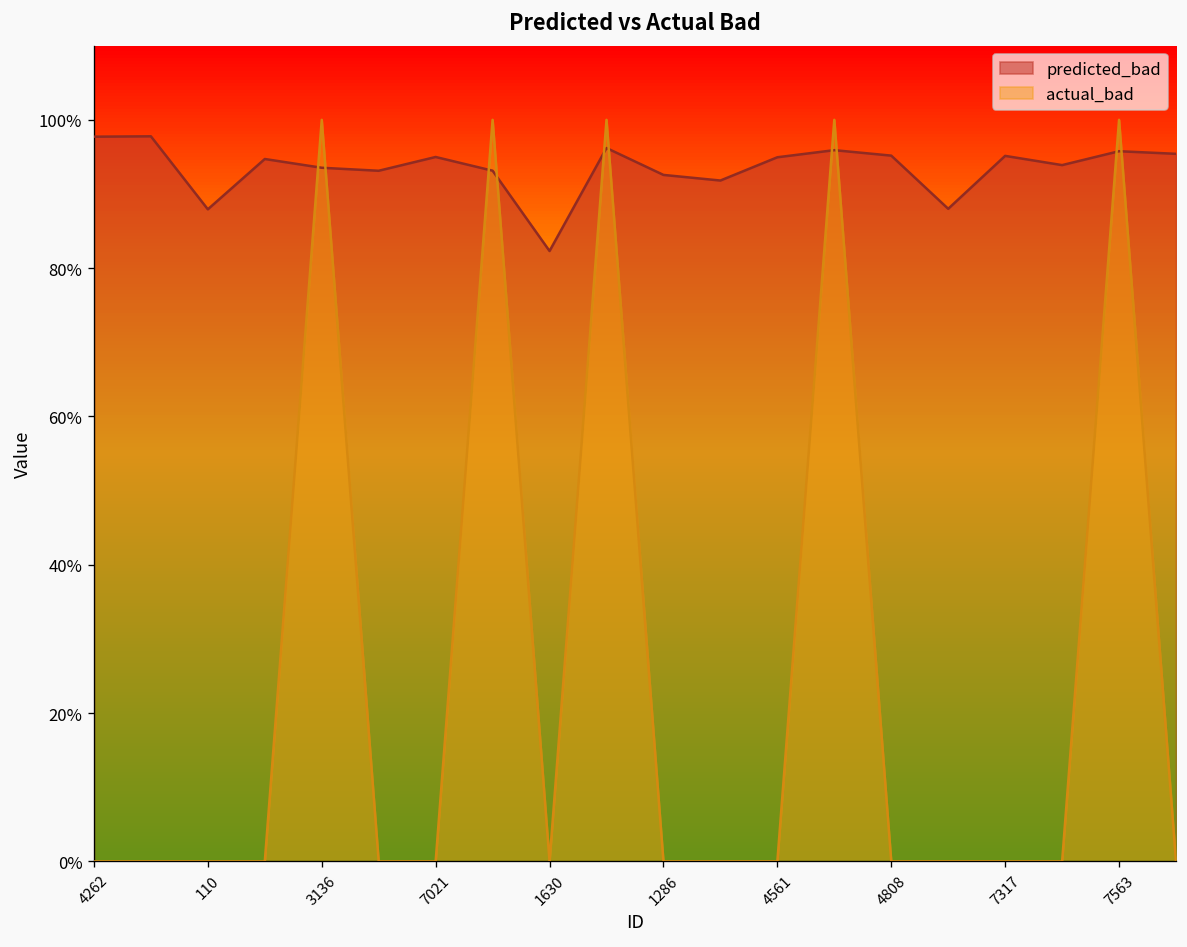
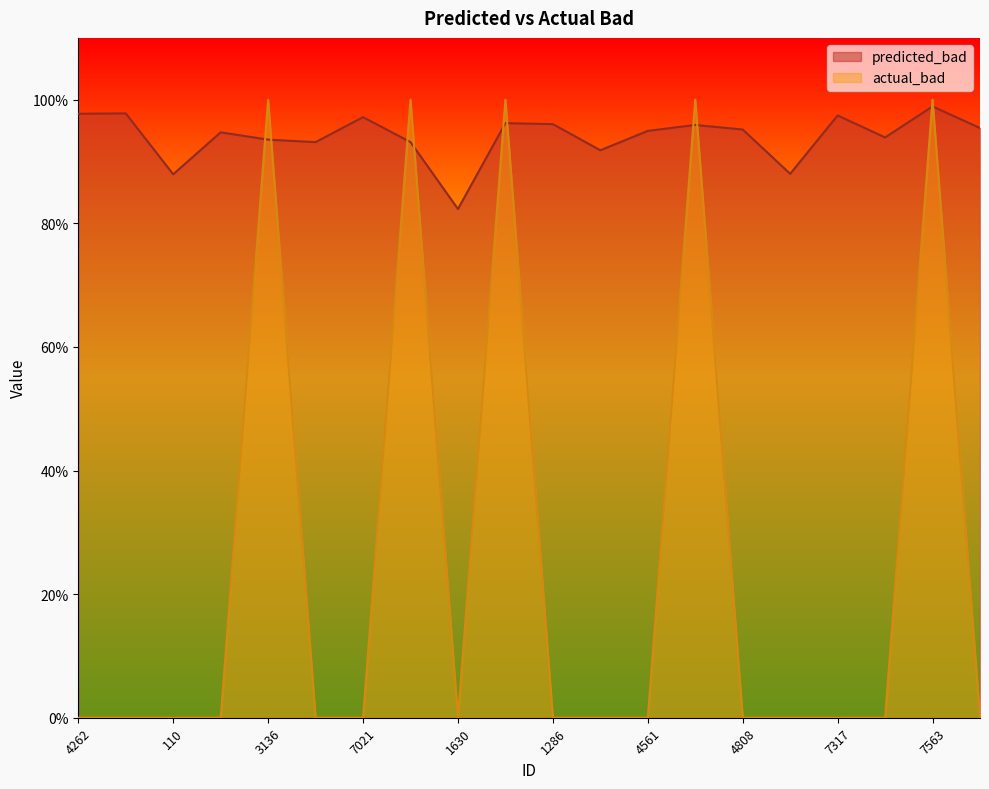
predicted_bad, 7021: 95% -> 97%
predicted_bad, 1286: 93% -> 96%
predicted_bad, 7317: 95% -> 97%
predicted_bad, 7563: 96% -> 99%
